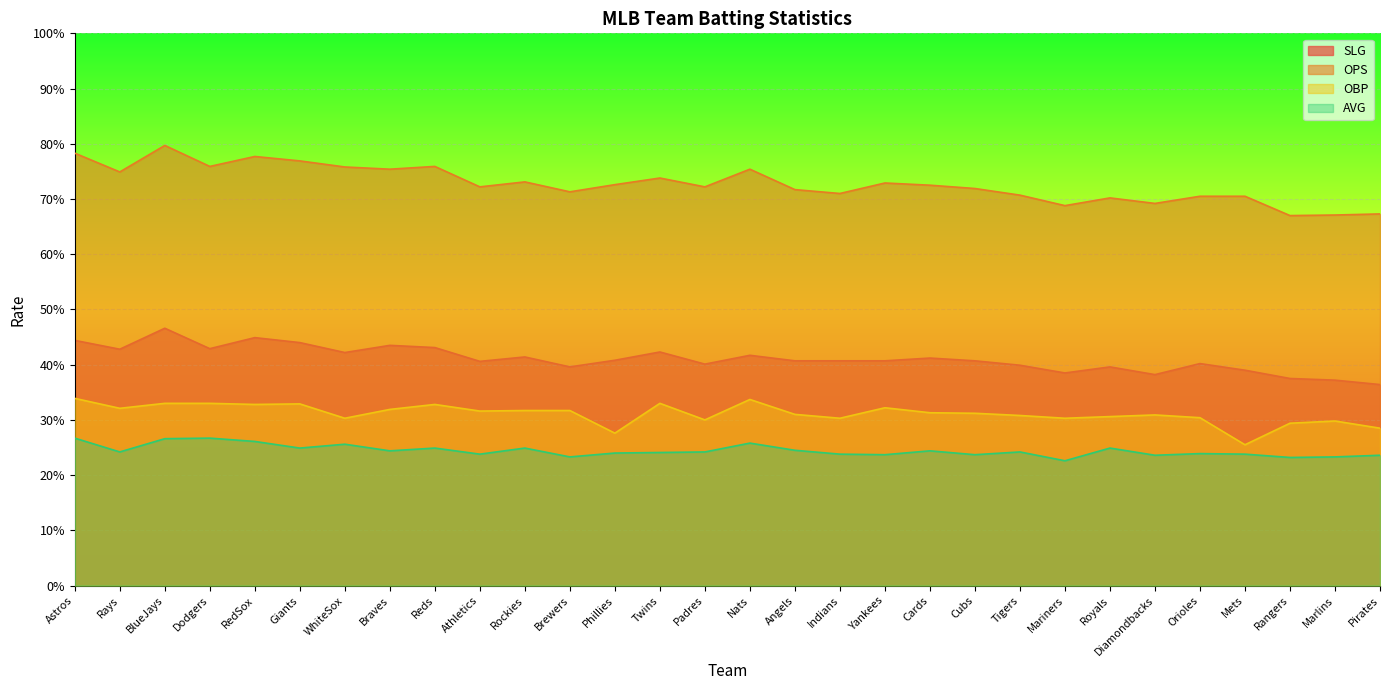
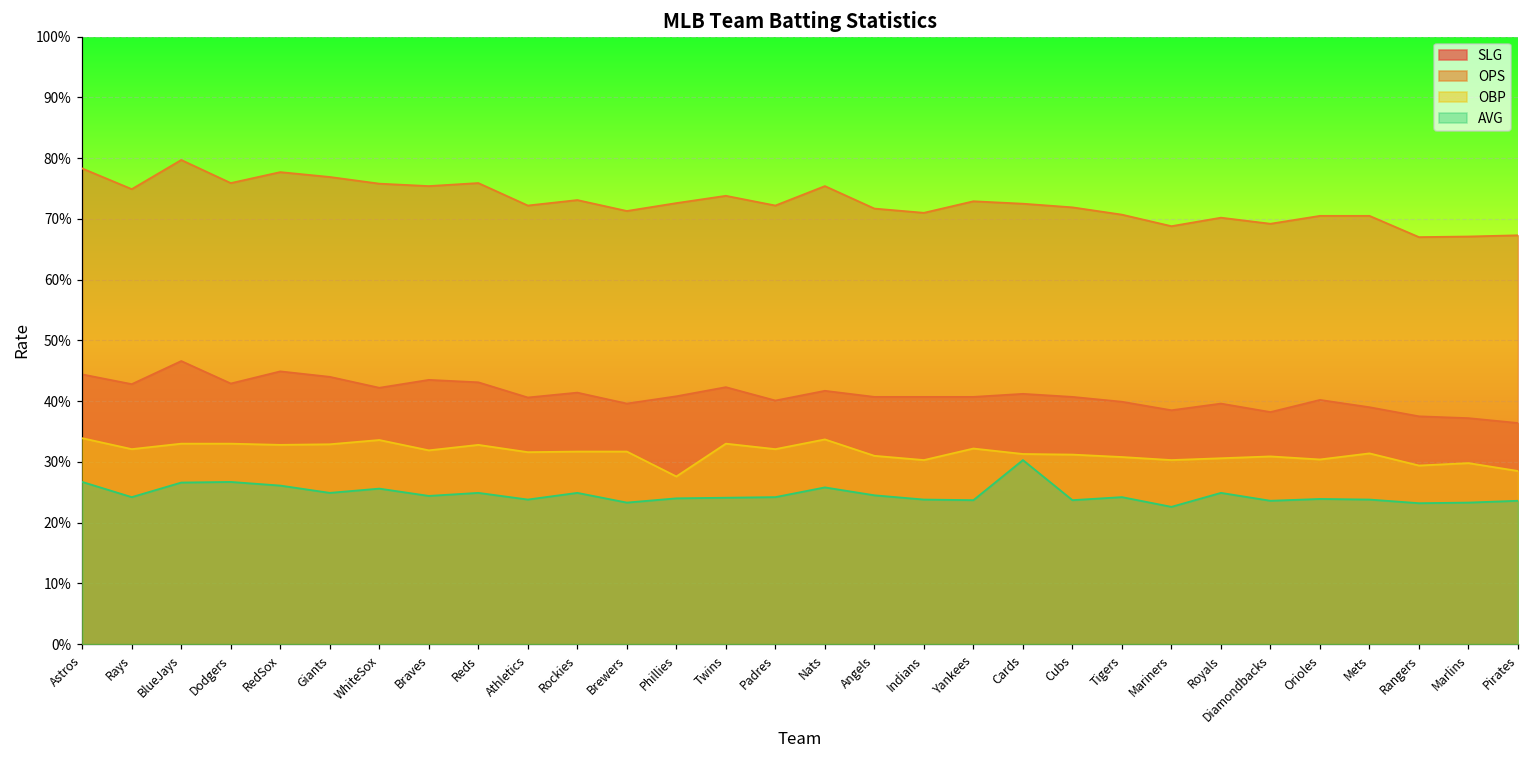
OBP, WhiteSox: 30% -> 34%
OBP, Padres: 30% -> 32%
AVG, Cards: 24% -> 30%
OBP, Mets: 26% -> 31%
